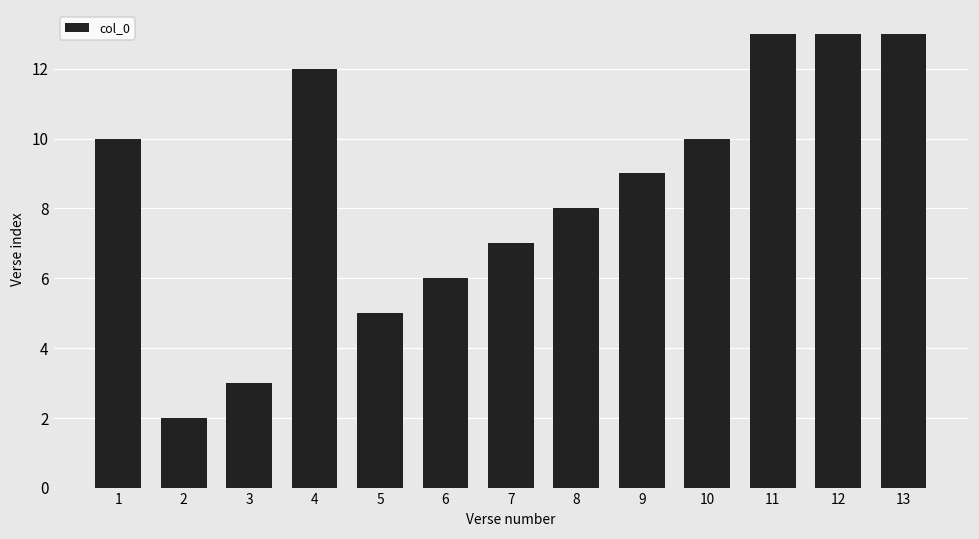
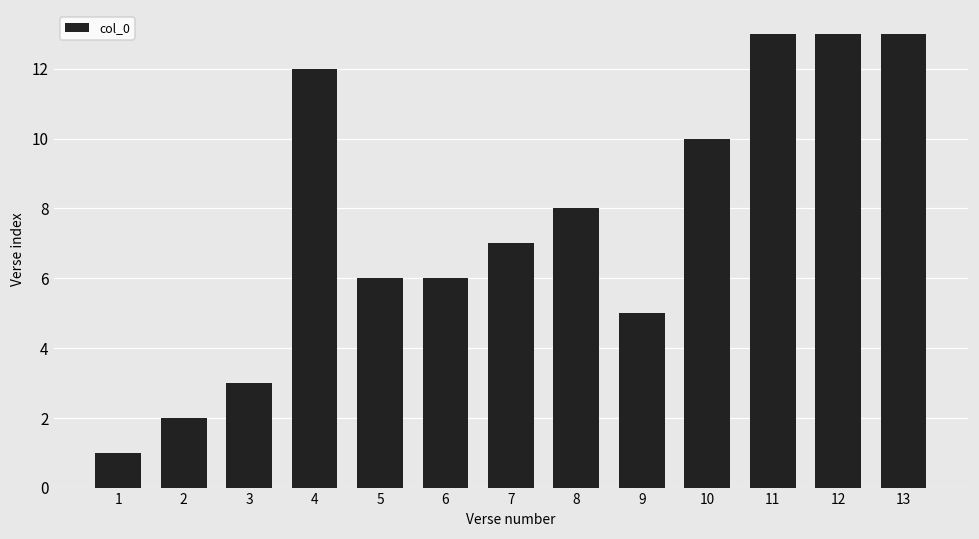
1: 10 -> 1
5: 5 -> 6
9: 9 -> 5
